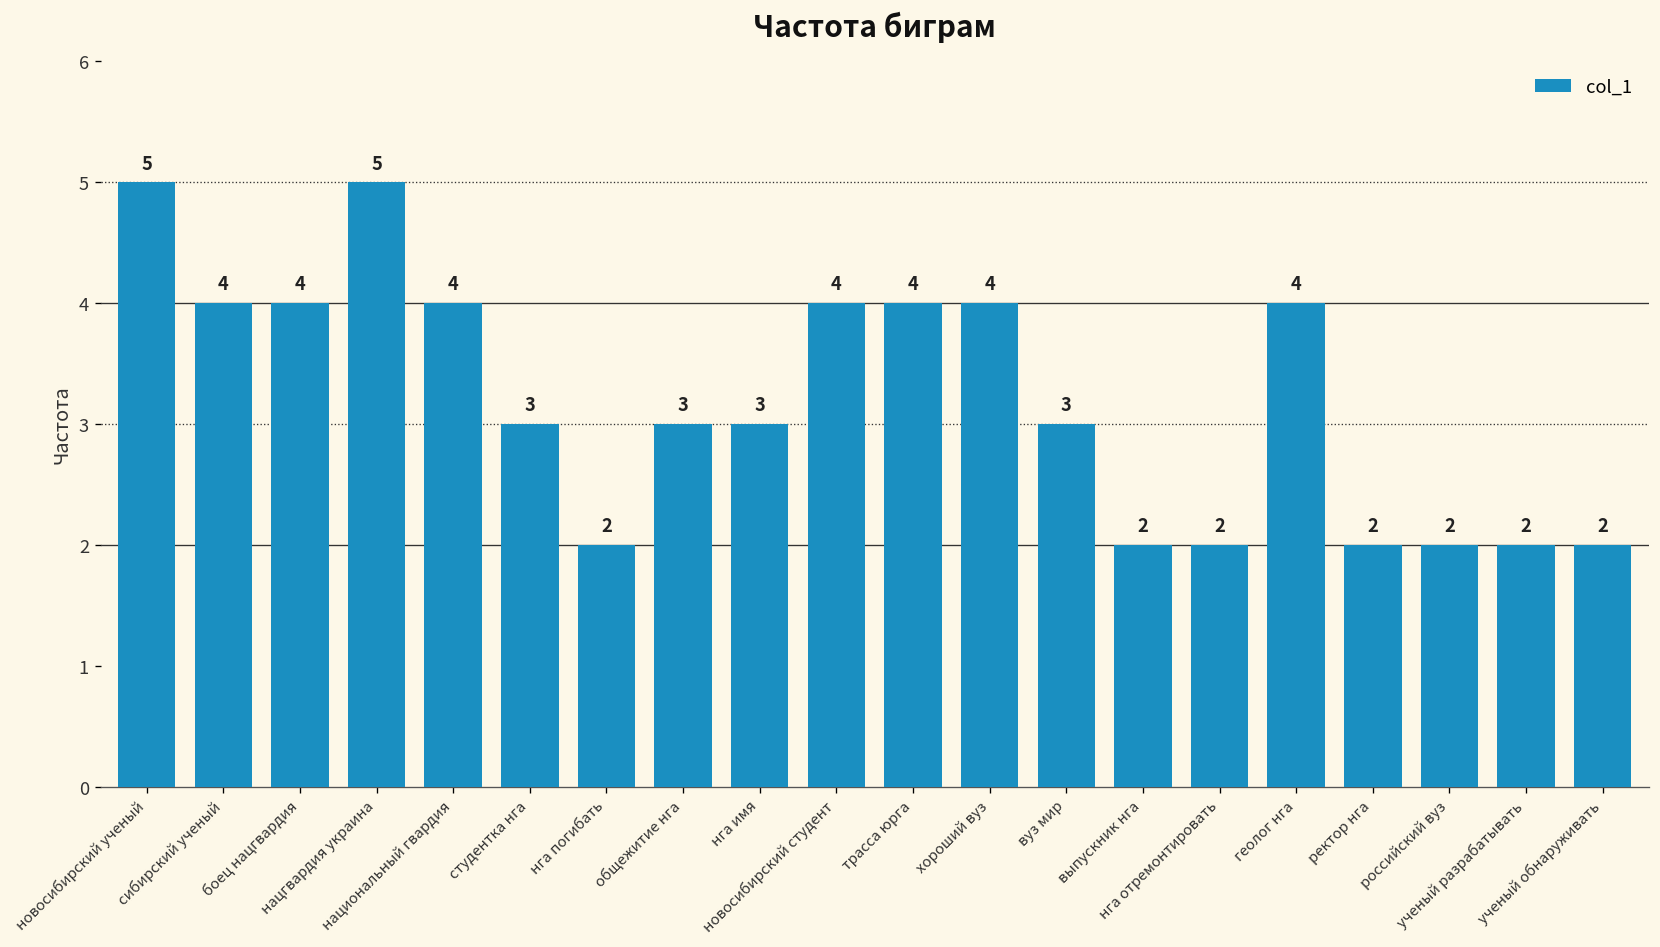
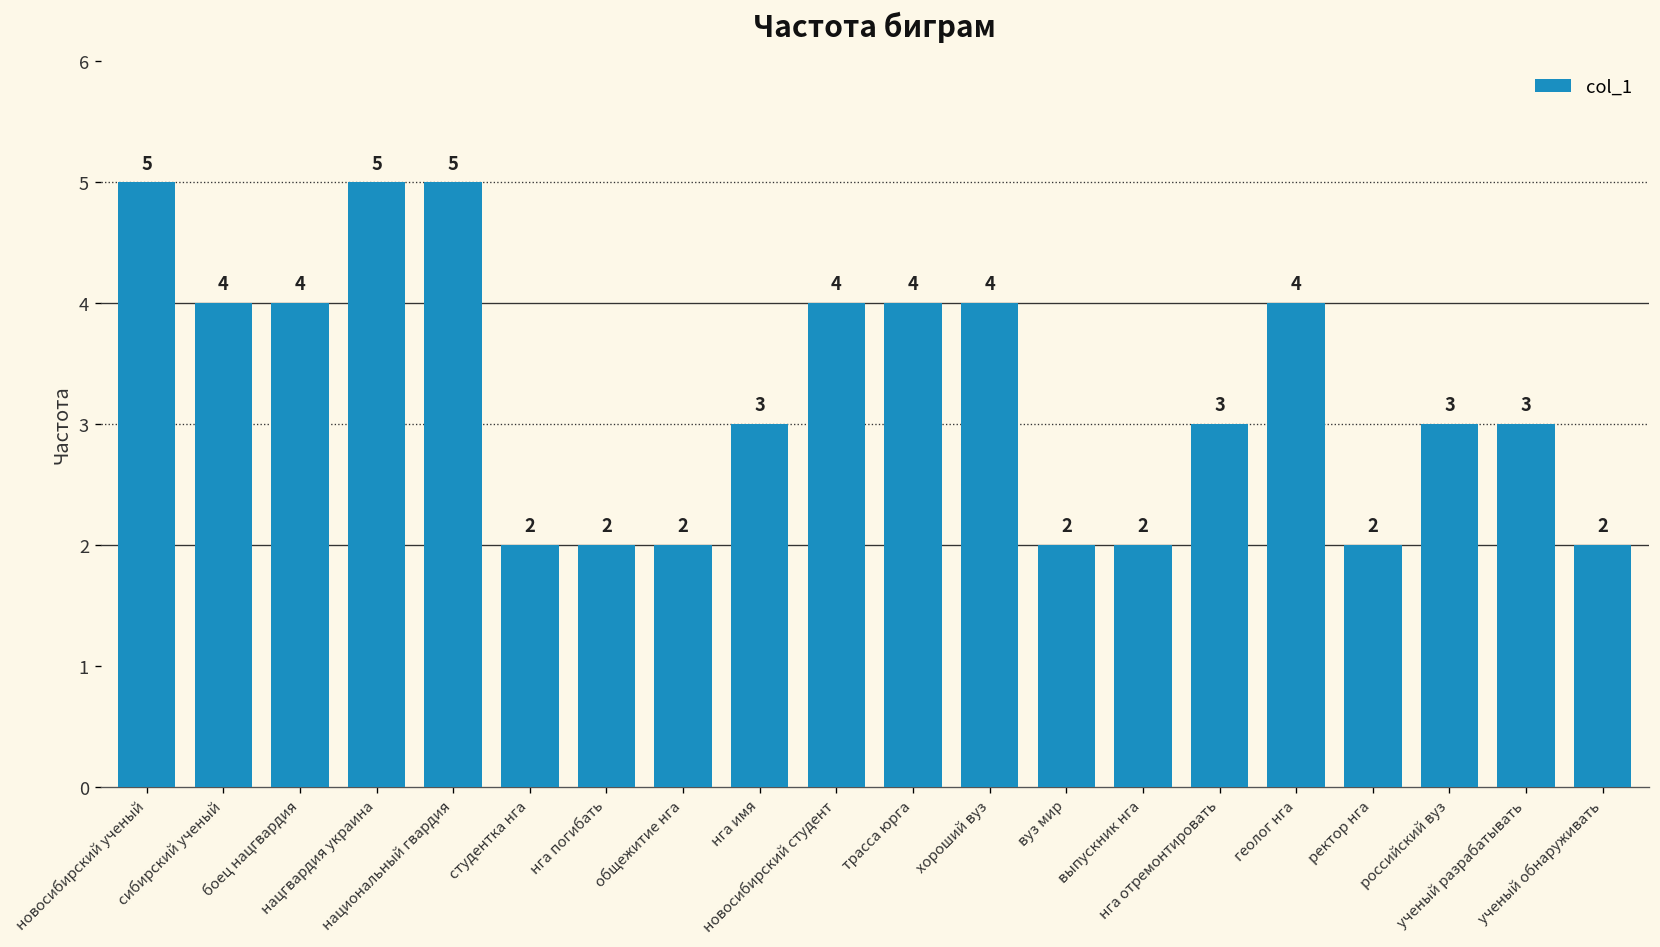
национальный гвардия: 4 -> 5
студентка нга: 3 -> 2
общежитие нга: 3 -> 2
вуз мир: 3 -> 2
нга отремонтировать: 2 -> 3
российский вуз: 2 -> 3
ученый разрабатывать: 2 -> 3
